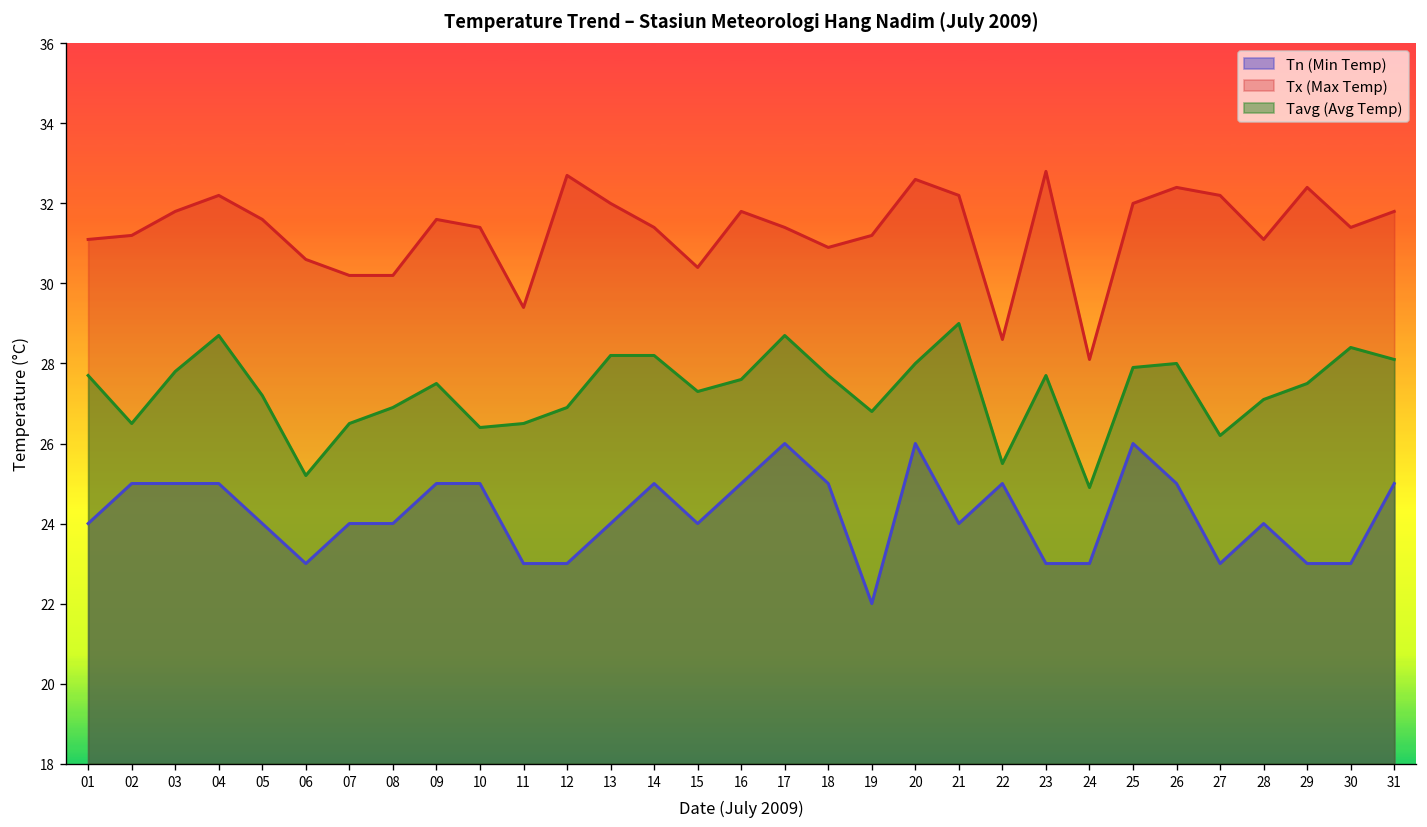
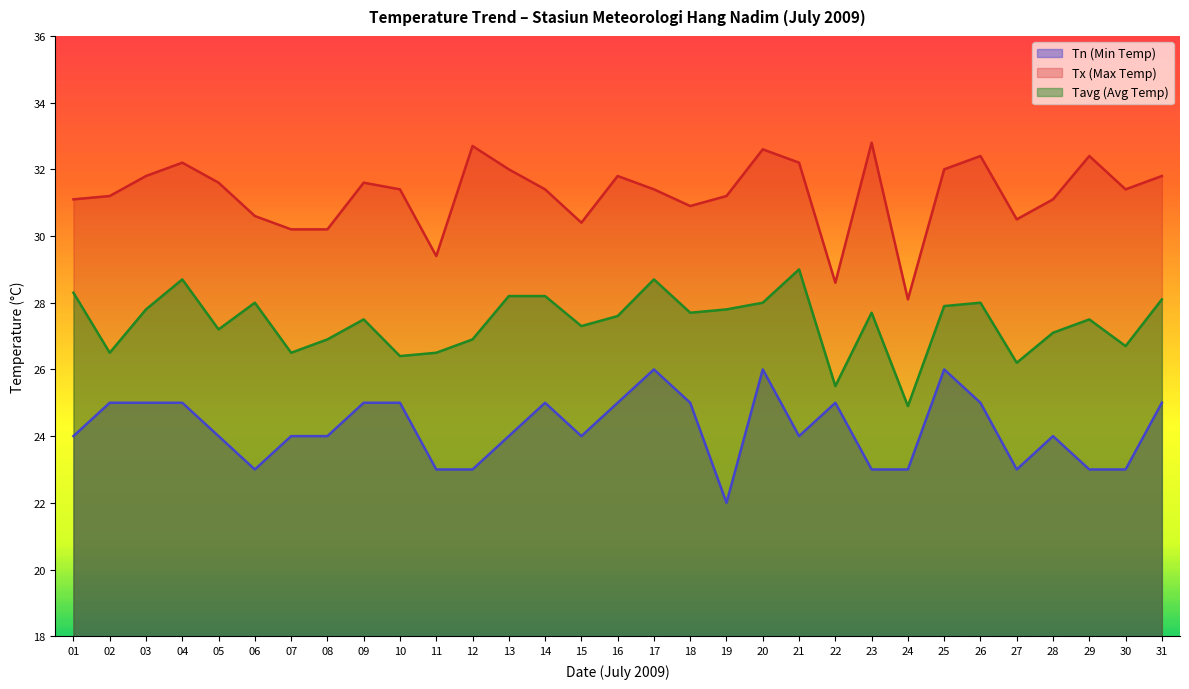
Tavg (Avg Temp), 01: 27.7 -> 28.3
Tavg (Avg Temp), 06: 25.2 -> 28.0
Tavg (Avg Temp), 19: 26.8 -> 27.8
Tx (Max Temp), 27: 32.2 -> 30.5
Tavg (Avg Temp), 30: 28.4 -> 26.7
